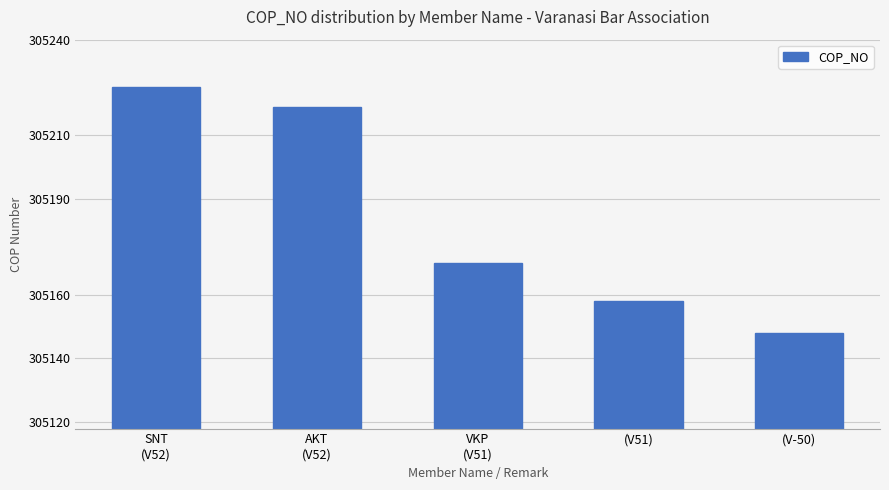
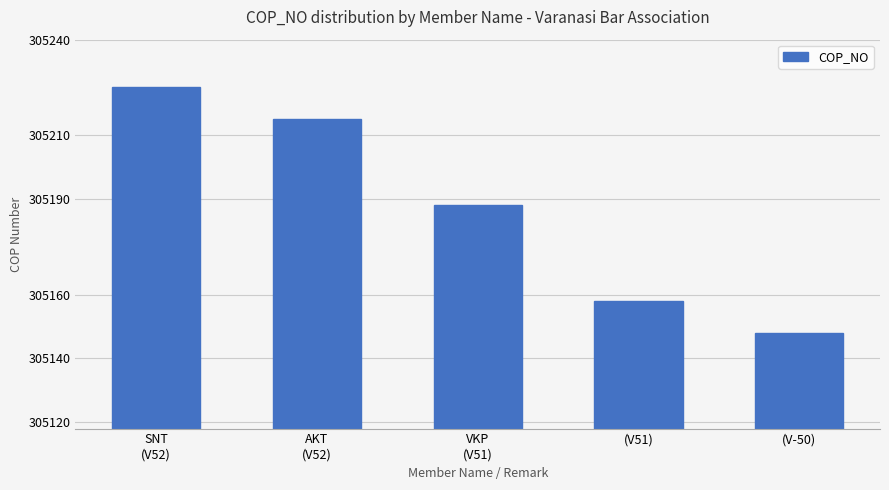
AKT (V52): 305219 -> 305215
VKP (V51): 305170 -> 305188
